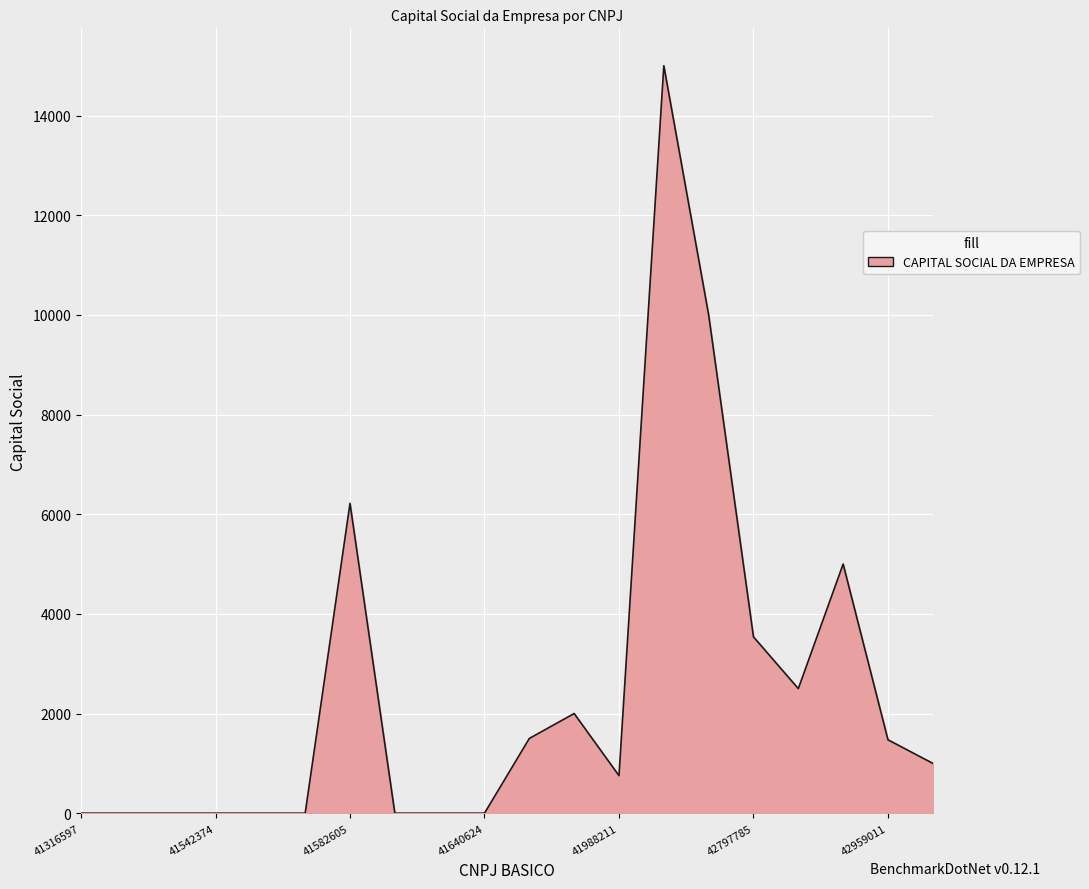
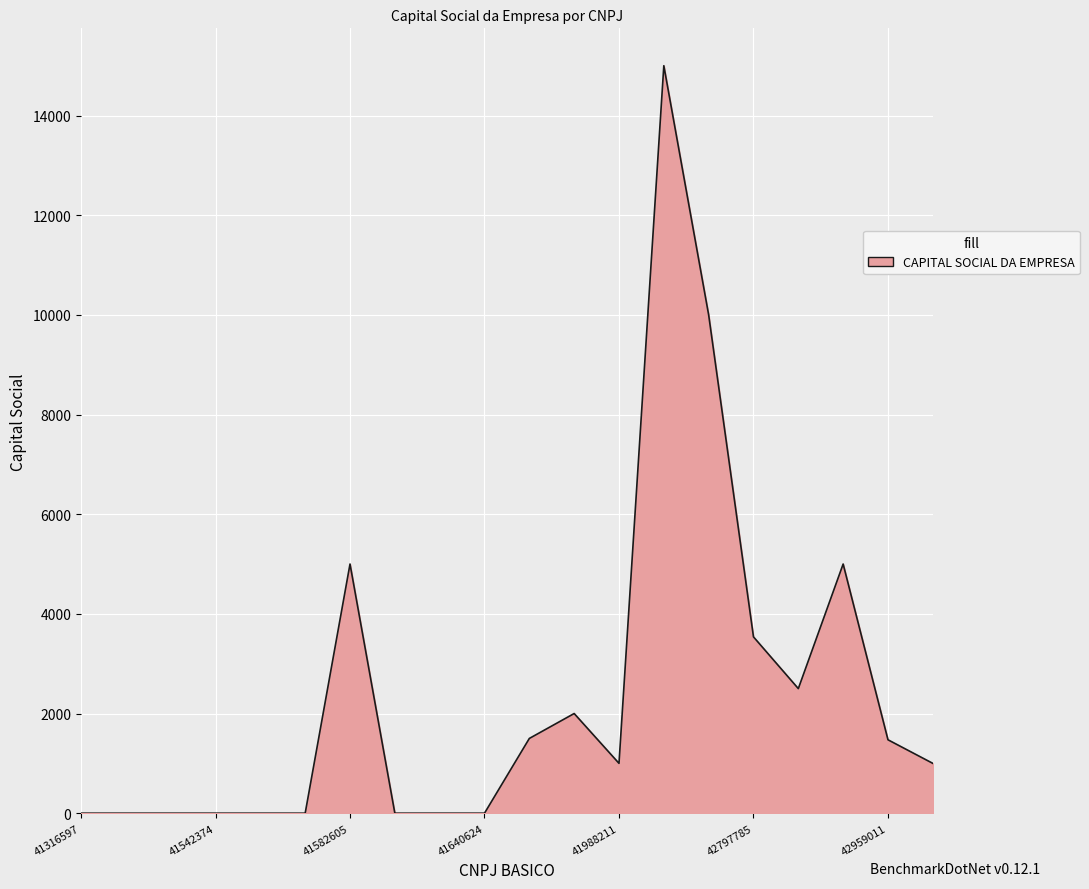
41582605: 6200 -> 5000
41988211: 800 -> 1000
